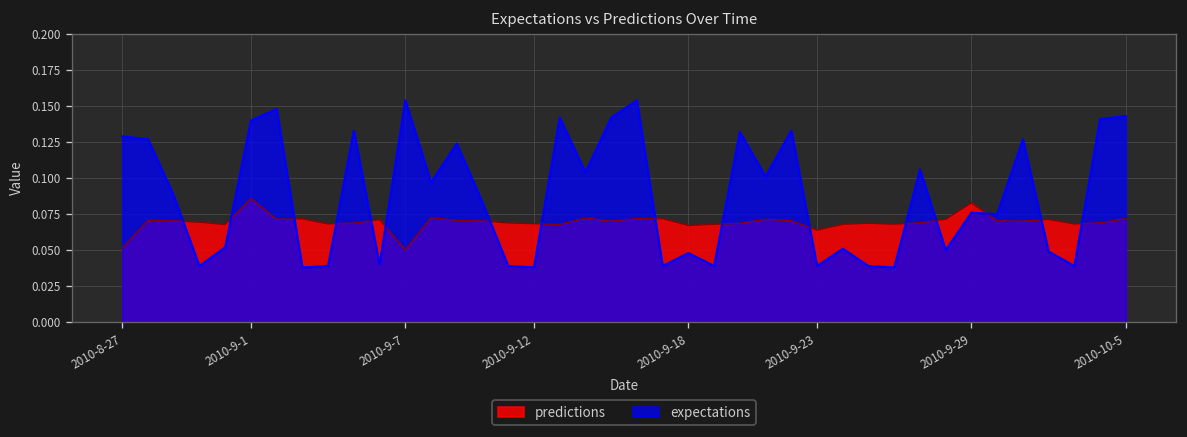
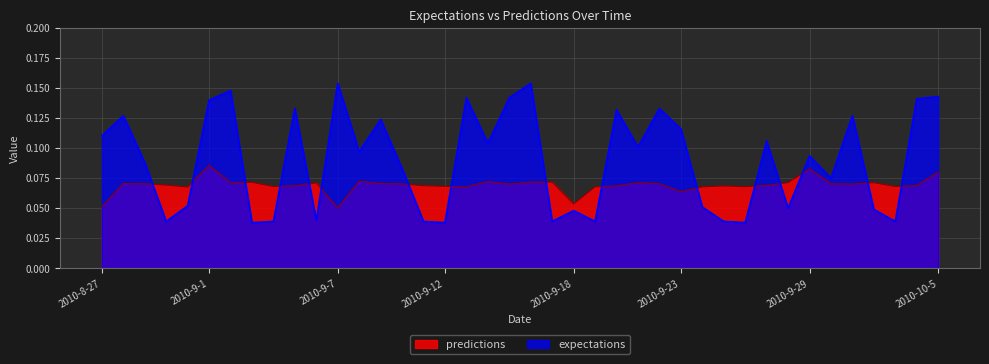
expectations, 2010-8-27: 0.129 -> 0.110
predictions, 2010-9-18: 0.067 -> 0.054
expectations, 2010-9-23: 0.039 -> 0.116
expectations, 2010-9-29: 0.076 -> 0.094
predictions, 2010-10-5: 0.072 -> 0.080
